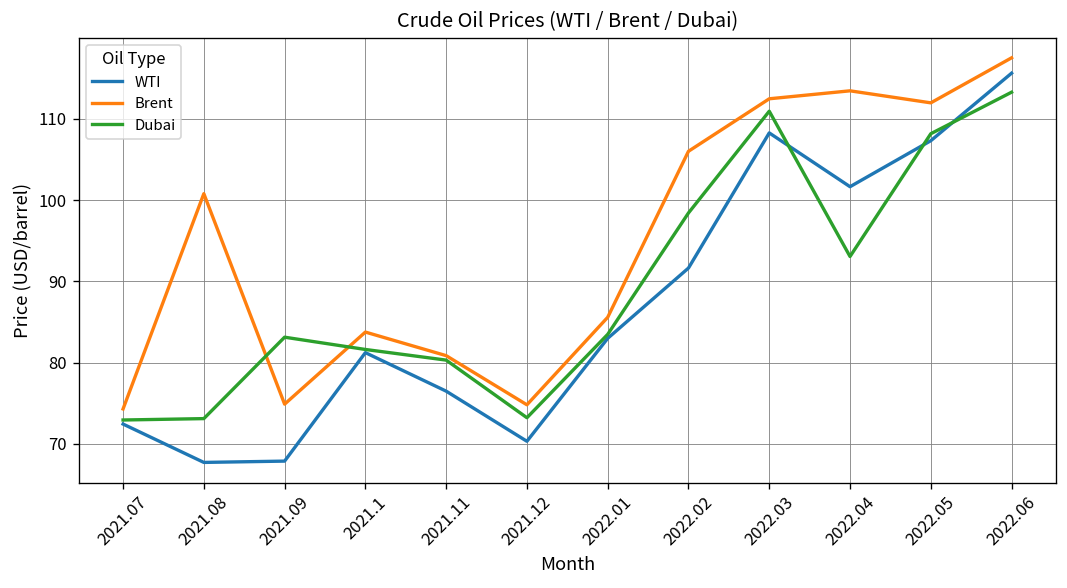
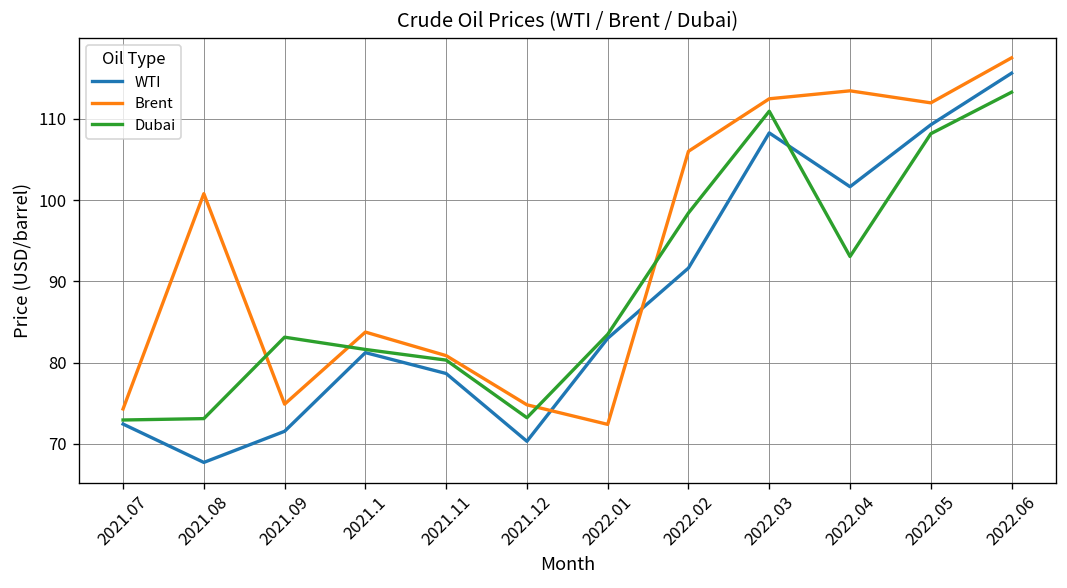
WTI, 2021.09: 68 -> 72
WTI, 2021.11: 76 -> 79
Brent, 2022.01: 86 -> 72
WTI, 2022.05: 107 -> 109
